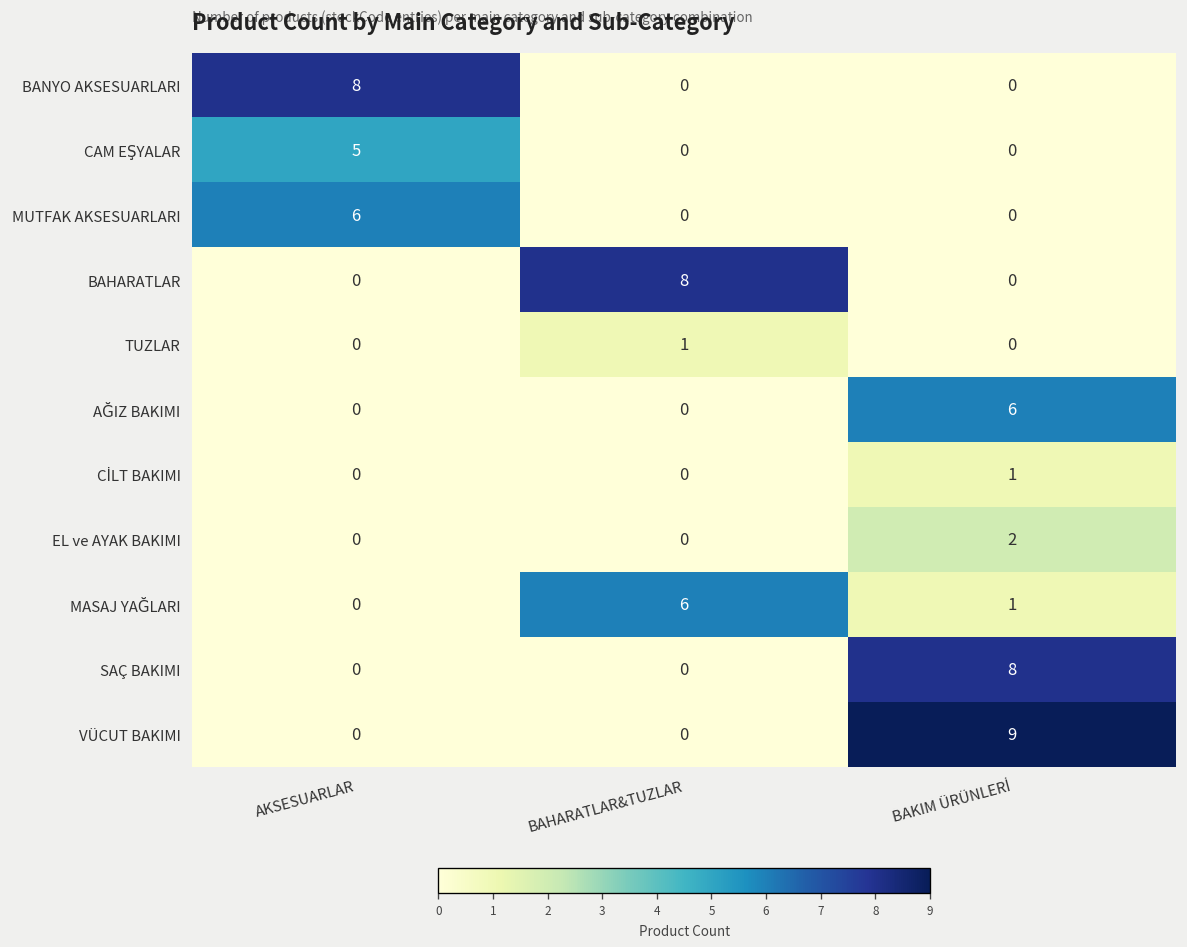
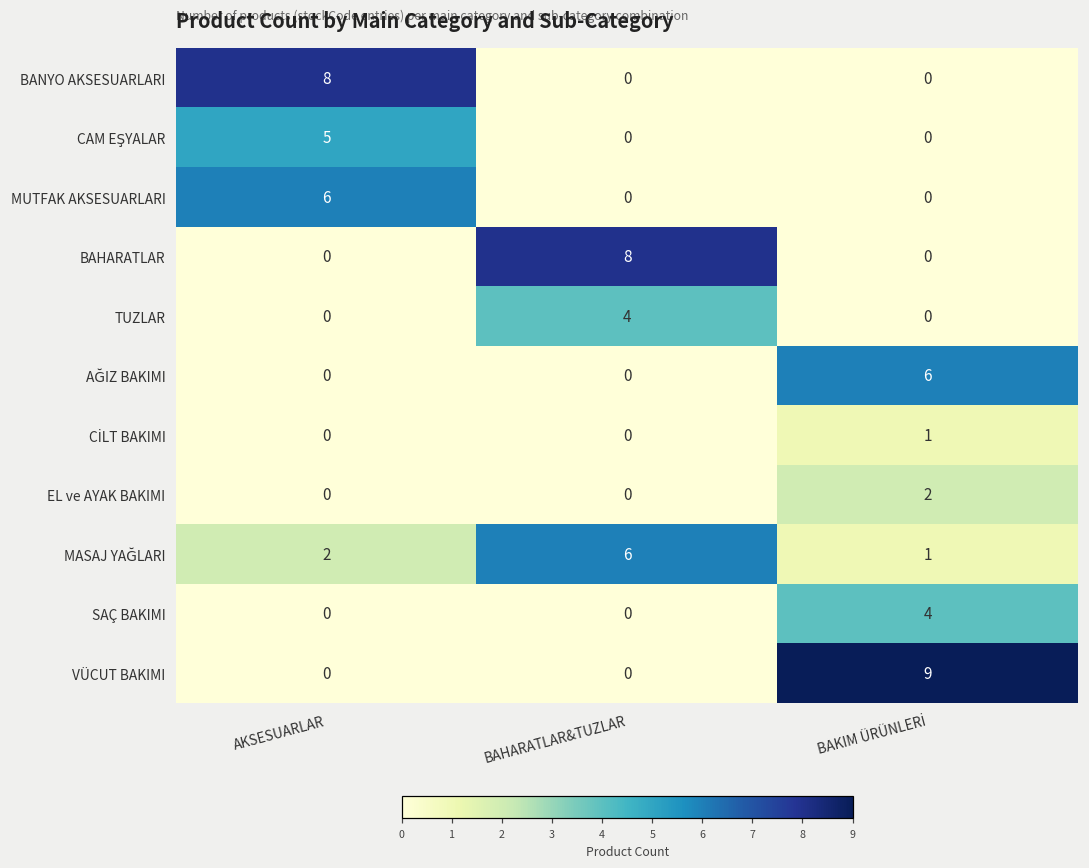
TUZLAR, BAHARATLAR&TUZLAR: 1 -> 4
MASAJ YAĞLARI, AKSESUARLAR: 0 -> 2
SAÇ BAKIMI, BAKIM ÜRÜNLERİ: 8 -> 4
